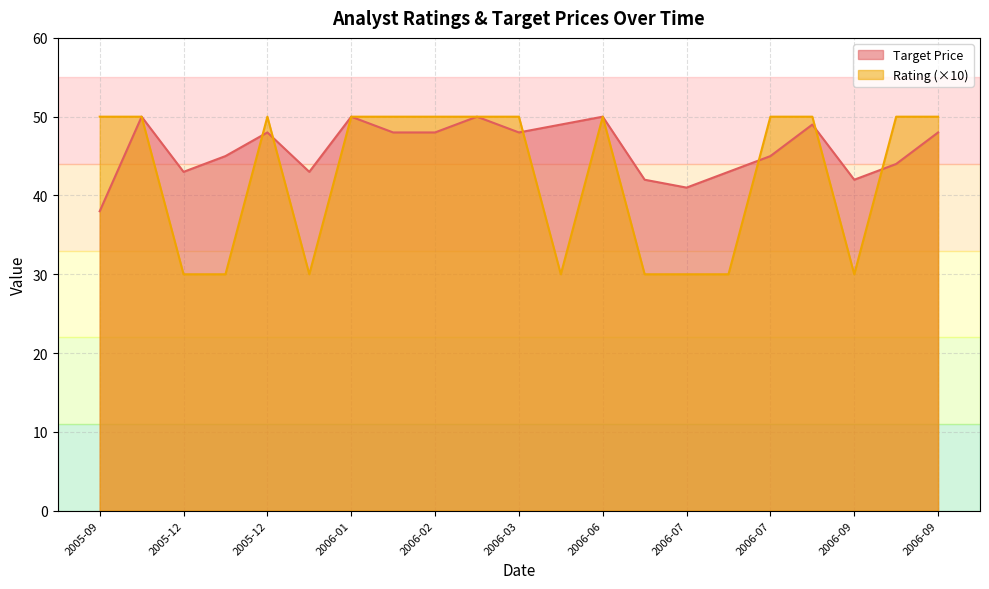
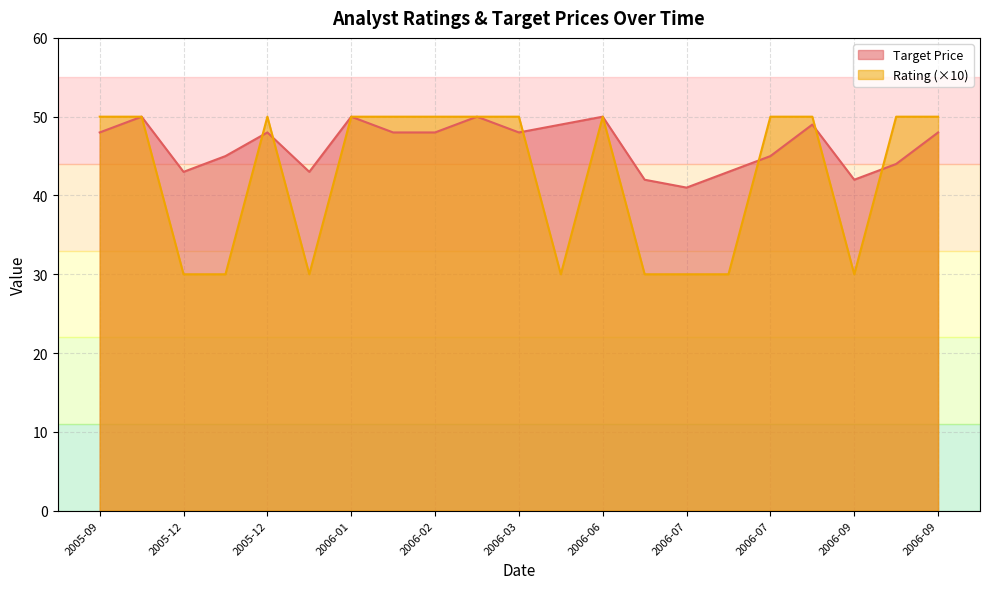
Target Price, 2005-09: 38 -> 48
